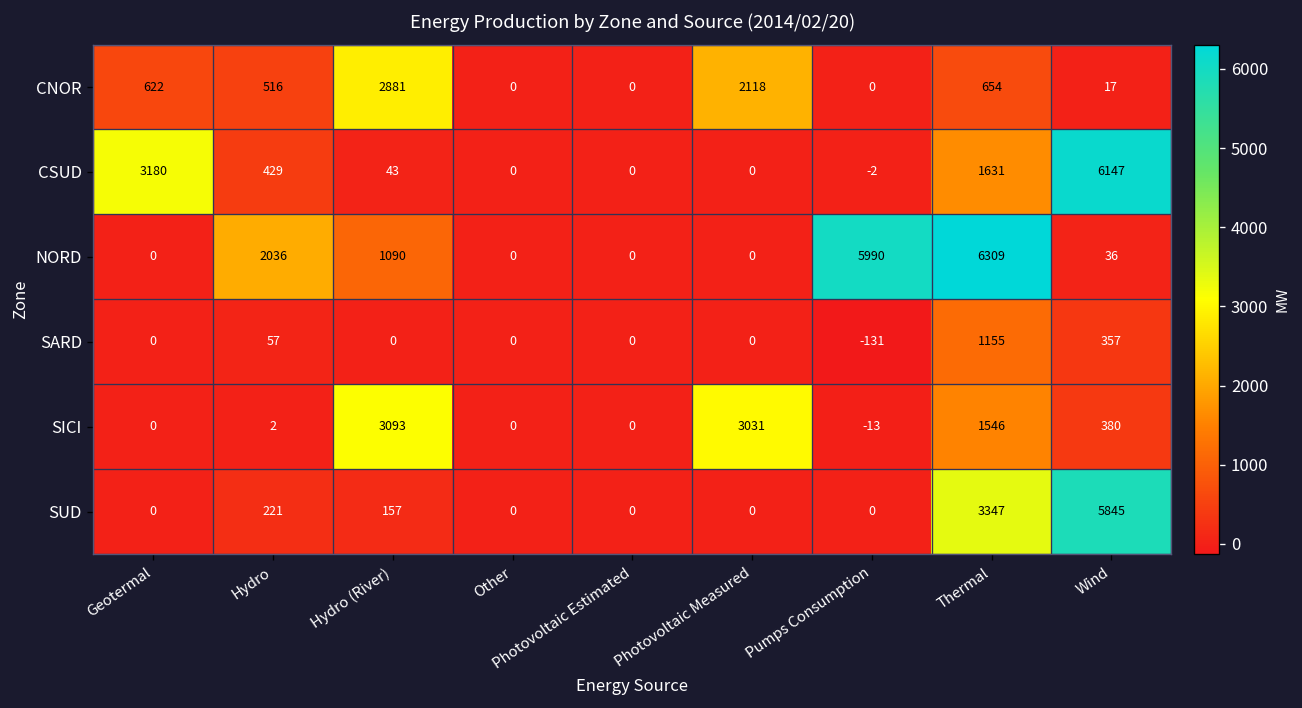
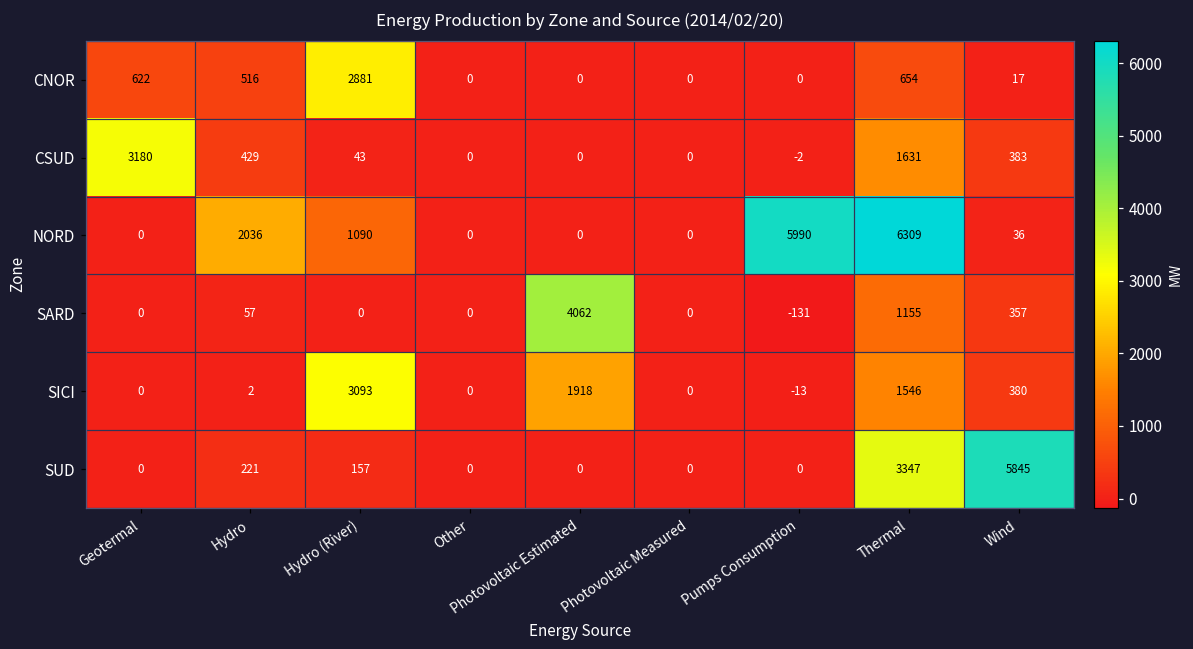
CNOR, Photovoltaic Measured: 2118 -> 0
CSUD, Wind: 6147 -> 383
SARD, Photovoltaic Estimated: 0 -> 4062
SICI, Photovoltaic Estimated: 0 -> 1918
SICI, Photovoltaic Measured: 3031 -> 0
